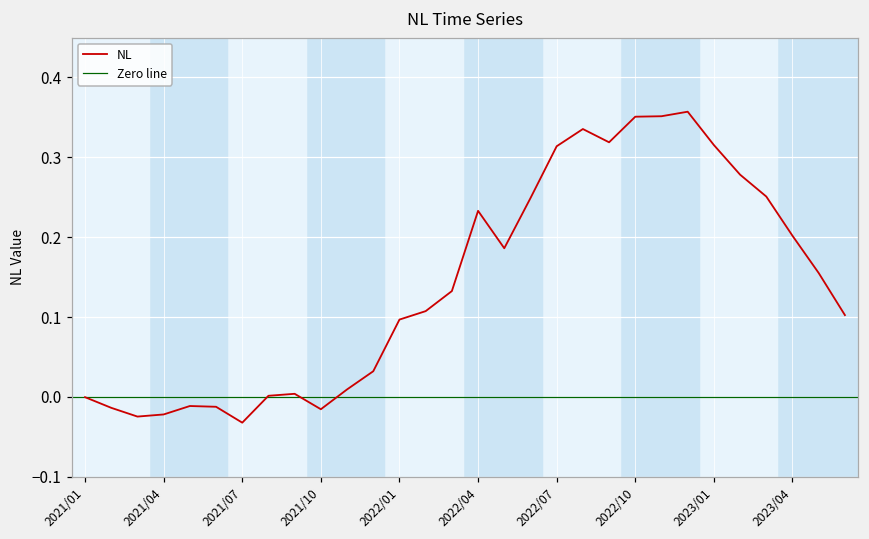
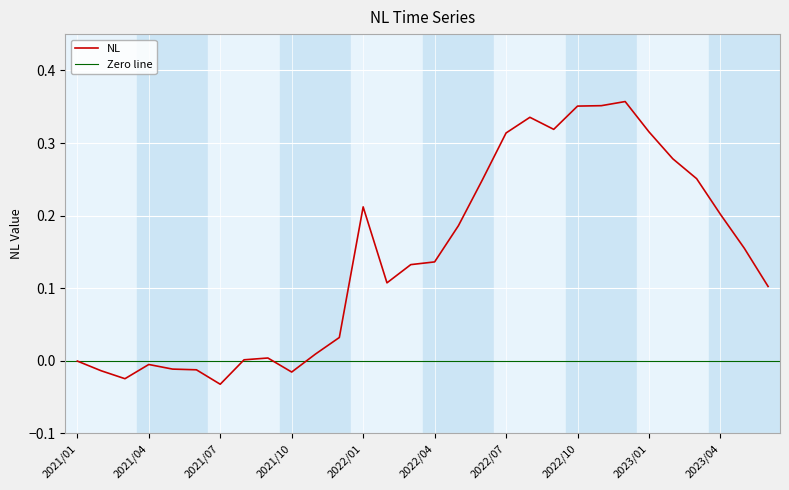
2021/04: -0.02 -> -0.01
2022/01: 0.10 -> 0.21
2022/04: 0.23 -> 0.14
